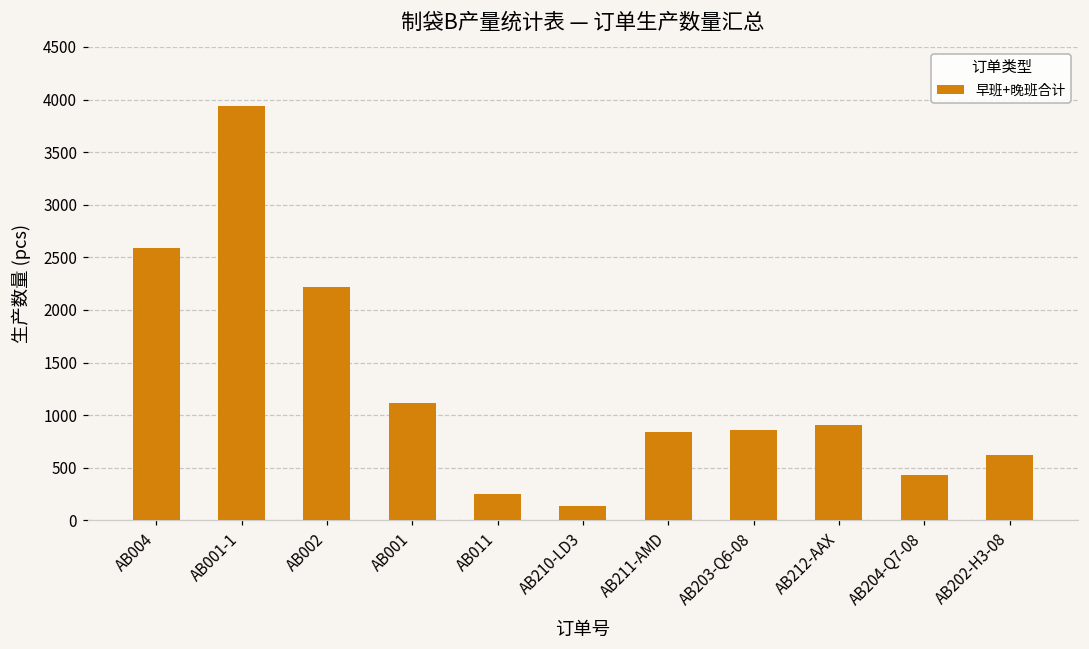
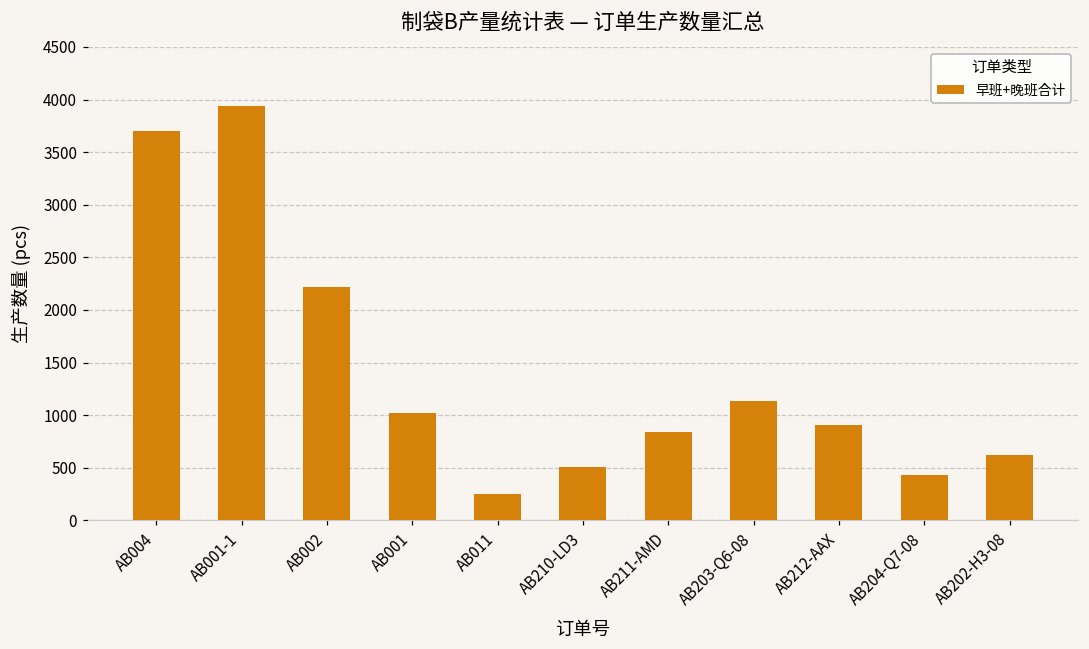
AB004: 2600 -> 3700
AB001: 1100 -> 1000
AB210-LD3: 100 -> 500
AB203-Q6-08: 900 -> 1100
